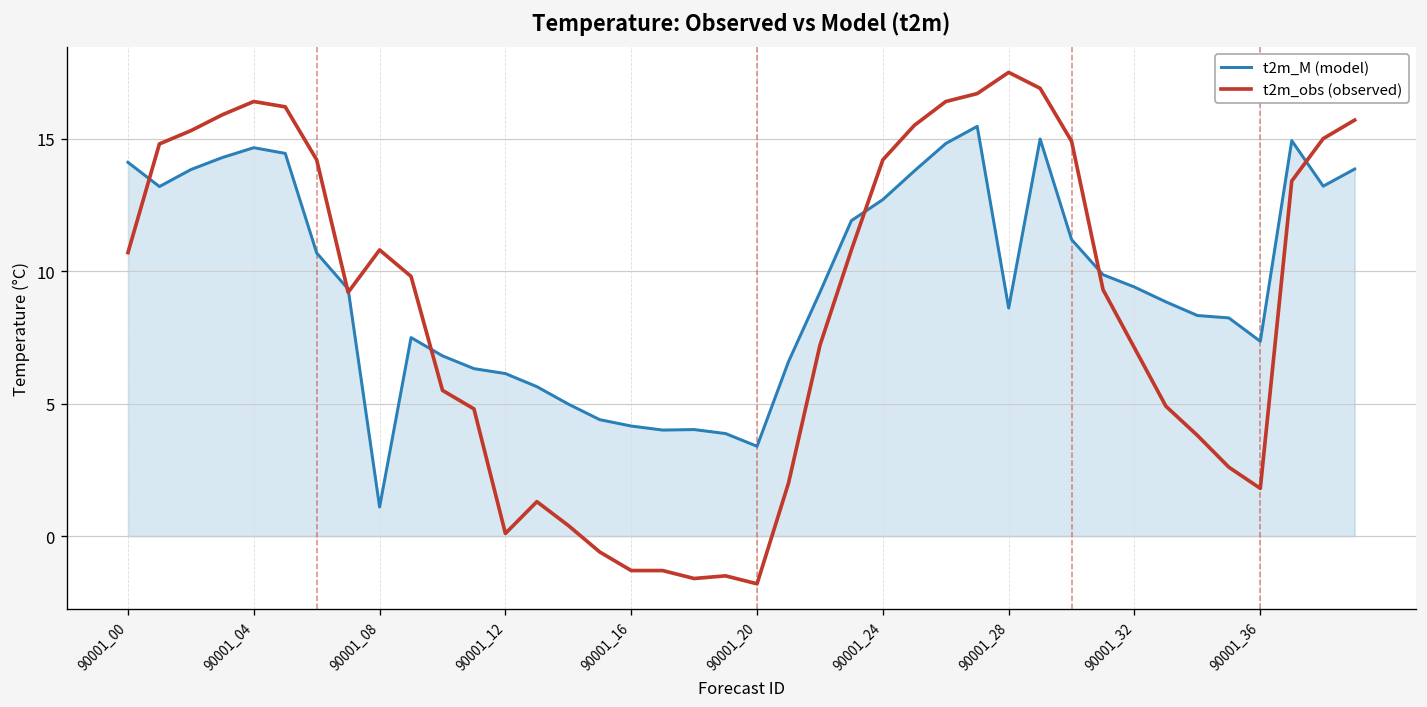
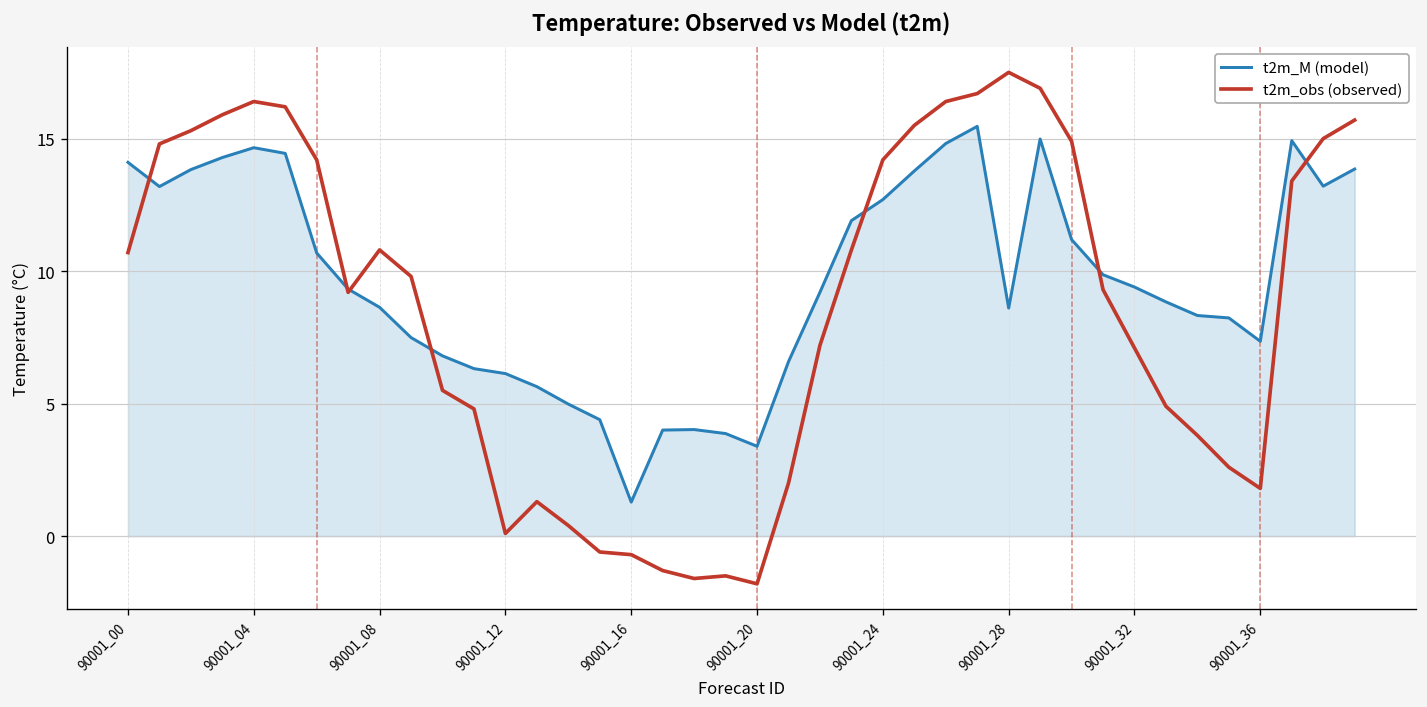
t2m_M (model), 90001_08: 1.1 -> 8.6
t2m_M (model), 90001_16: 4.2 -> 1.3
t2m_obs (observed), 90001_16: -1.3 -> -0.7
